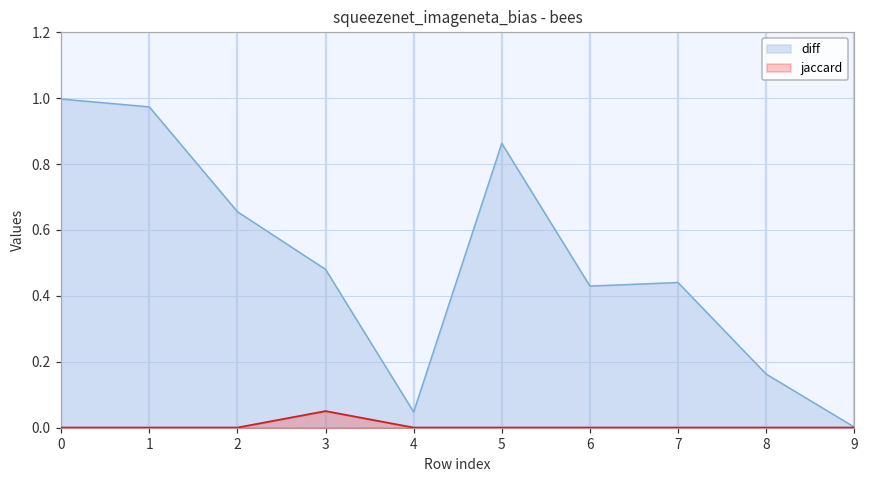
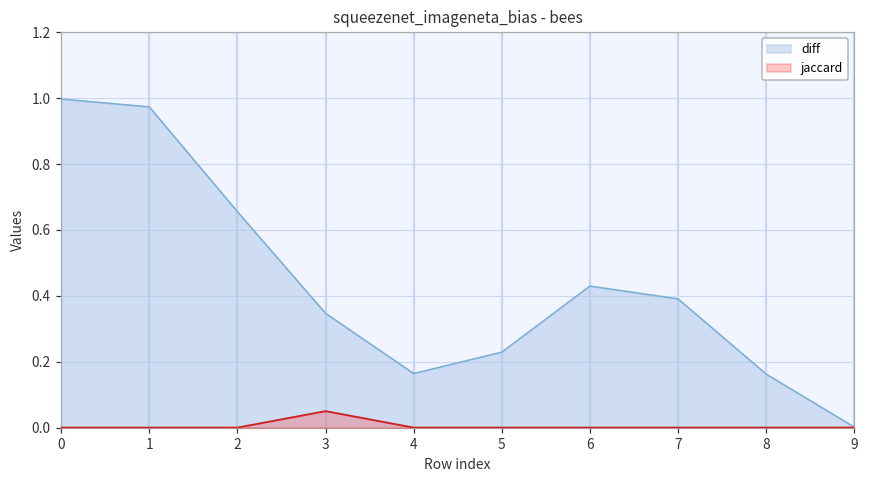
diff, 3: 0.48 -> 0.35
diff, 4: 0.05 -> 0.16
diff, 5: 0.86 -> 0.23
diff, 7: 0.44 -> 0.39
